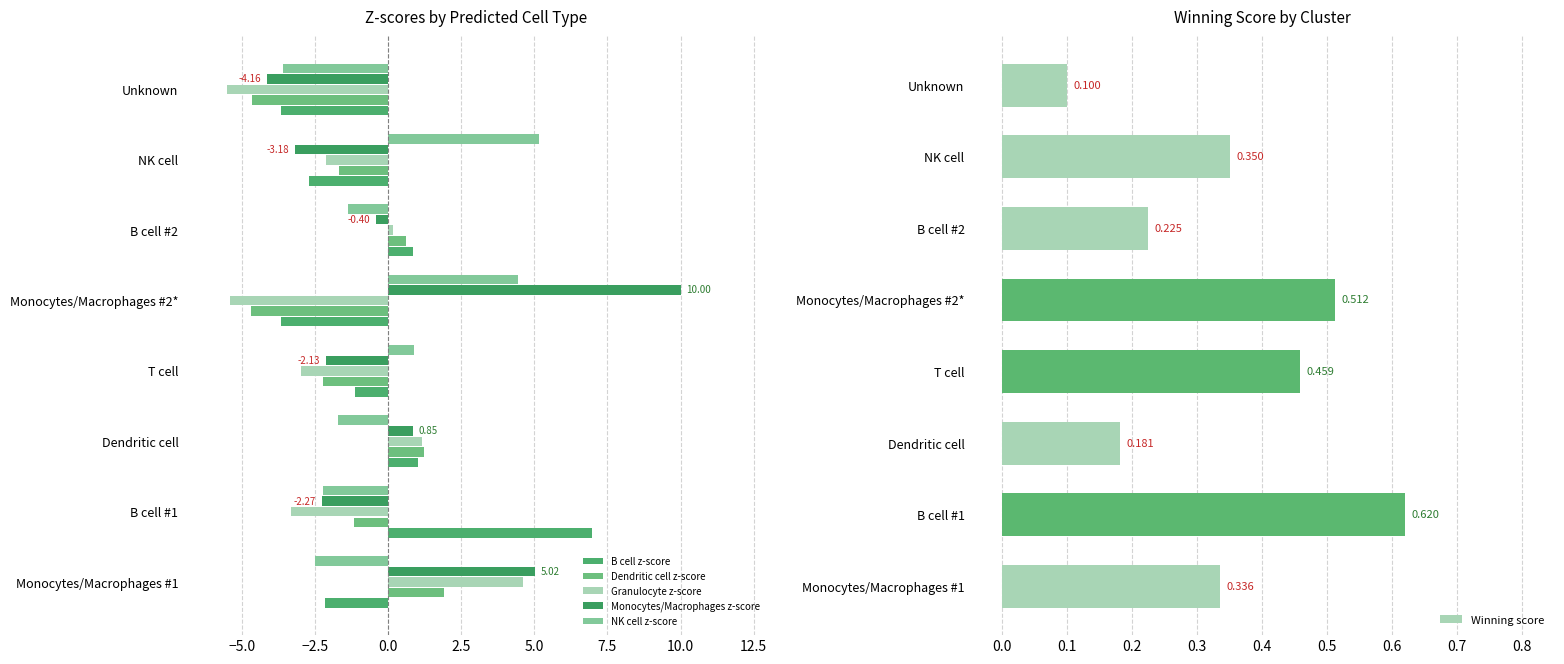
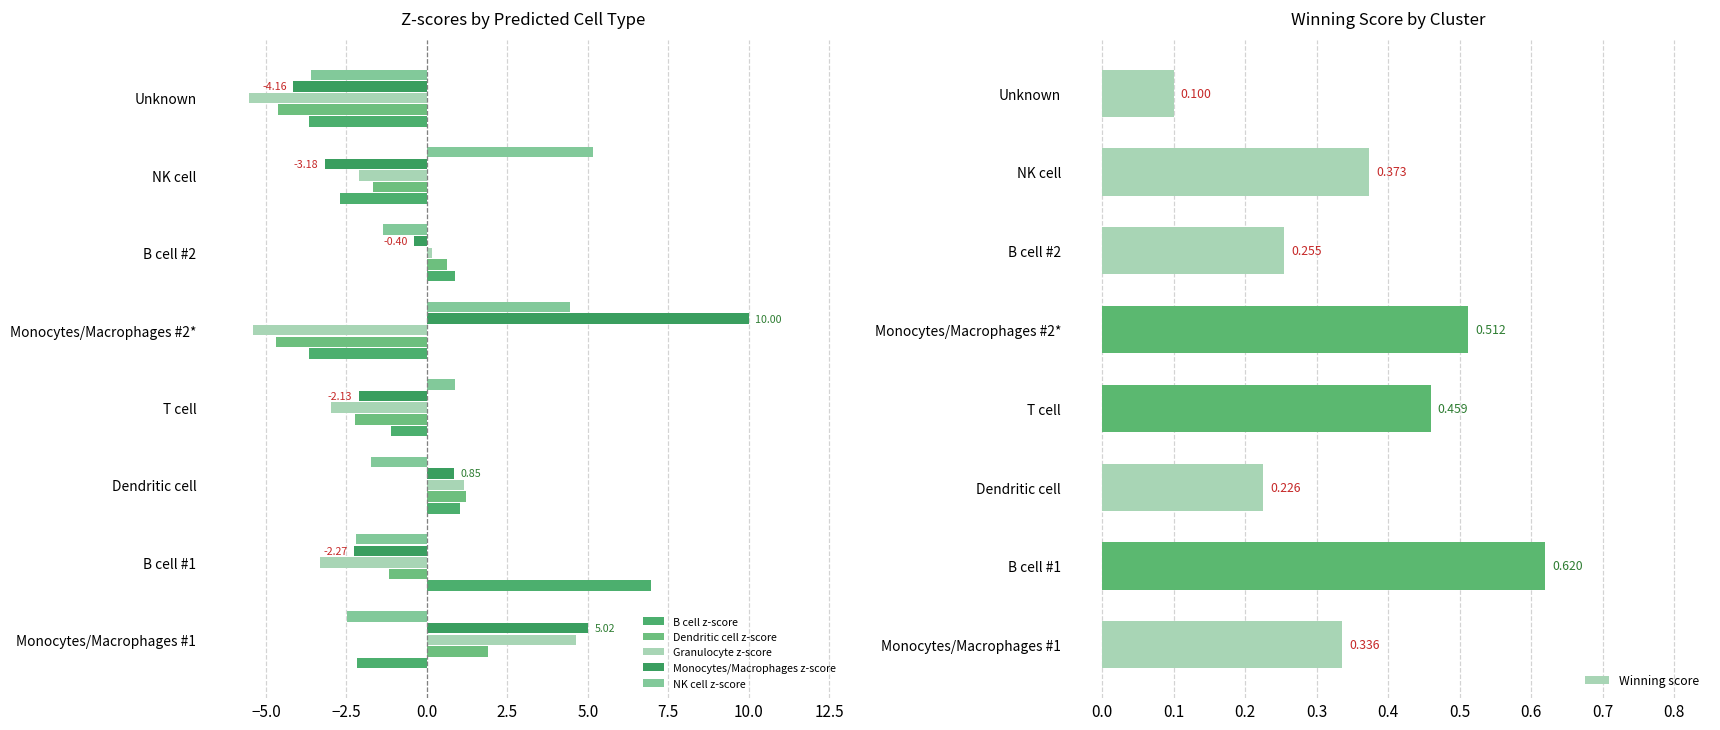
Winning Score by Cluster, NK cell: 0.350 -> 0.373
Winning Score by Cluster, B cell #2: 0.225 -> 0.255
Winning Score by Cluster, Dendritic cell: 0.181 -> 0.226
